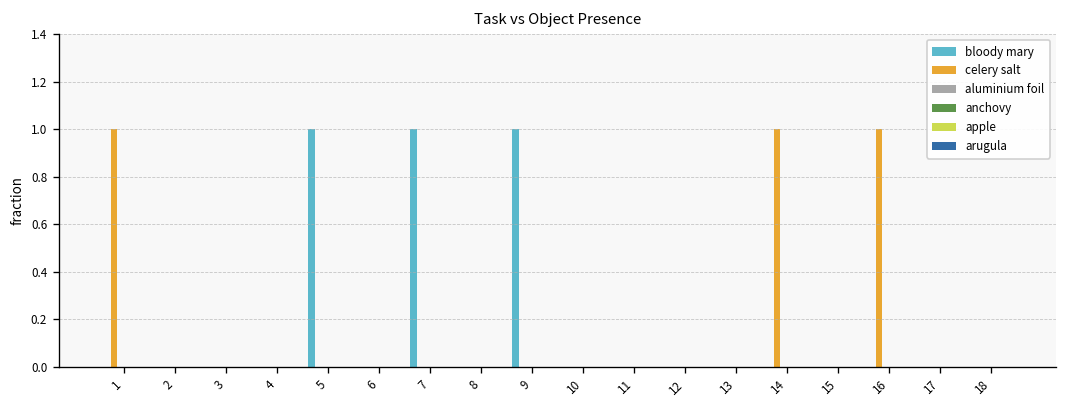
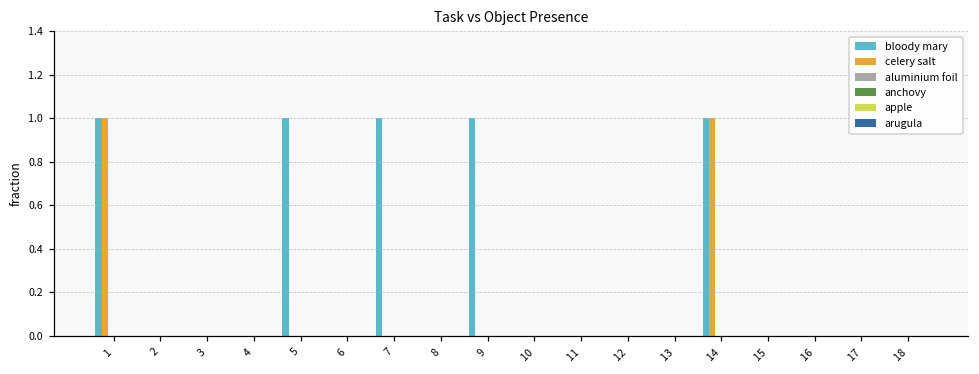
bloody mary, 1: 0 -> 1
bloody mary, 14: 0 -> 1
celery salt, 16: 1 -> 0
